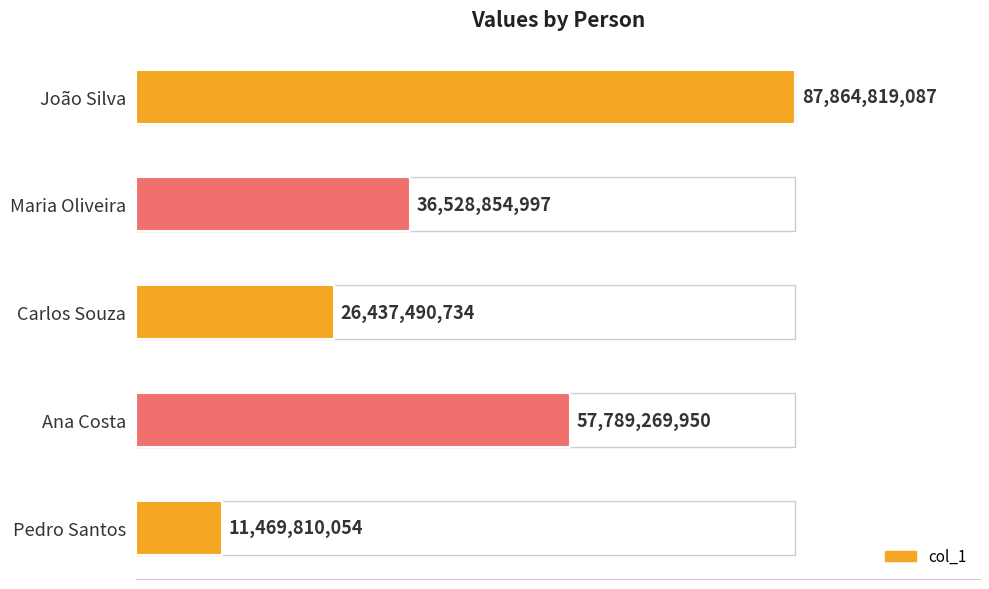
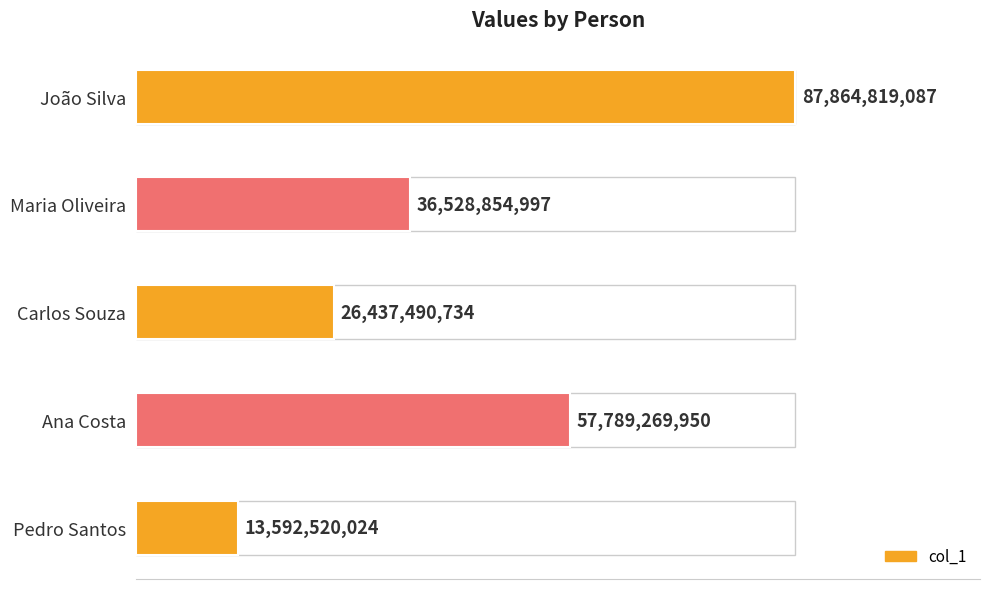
Pedro Santos: 11,469,810,054 -> 13,592,520,024
